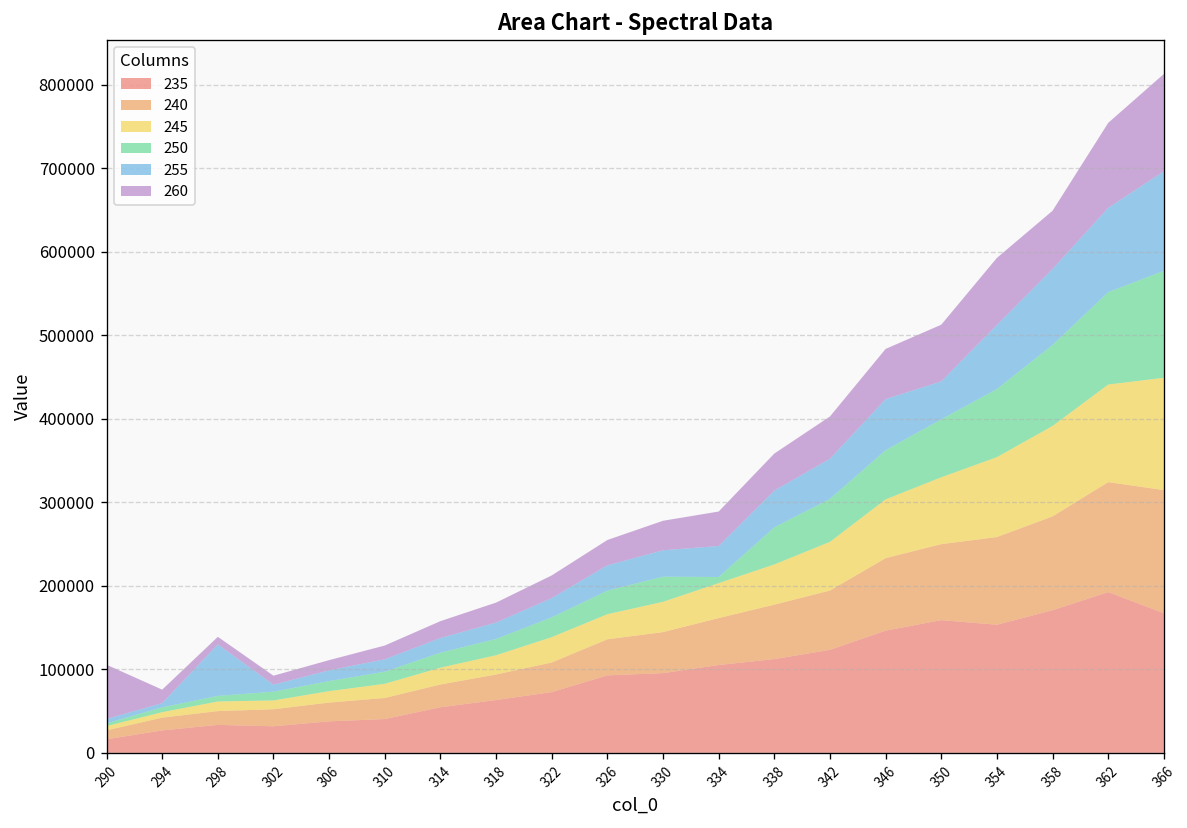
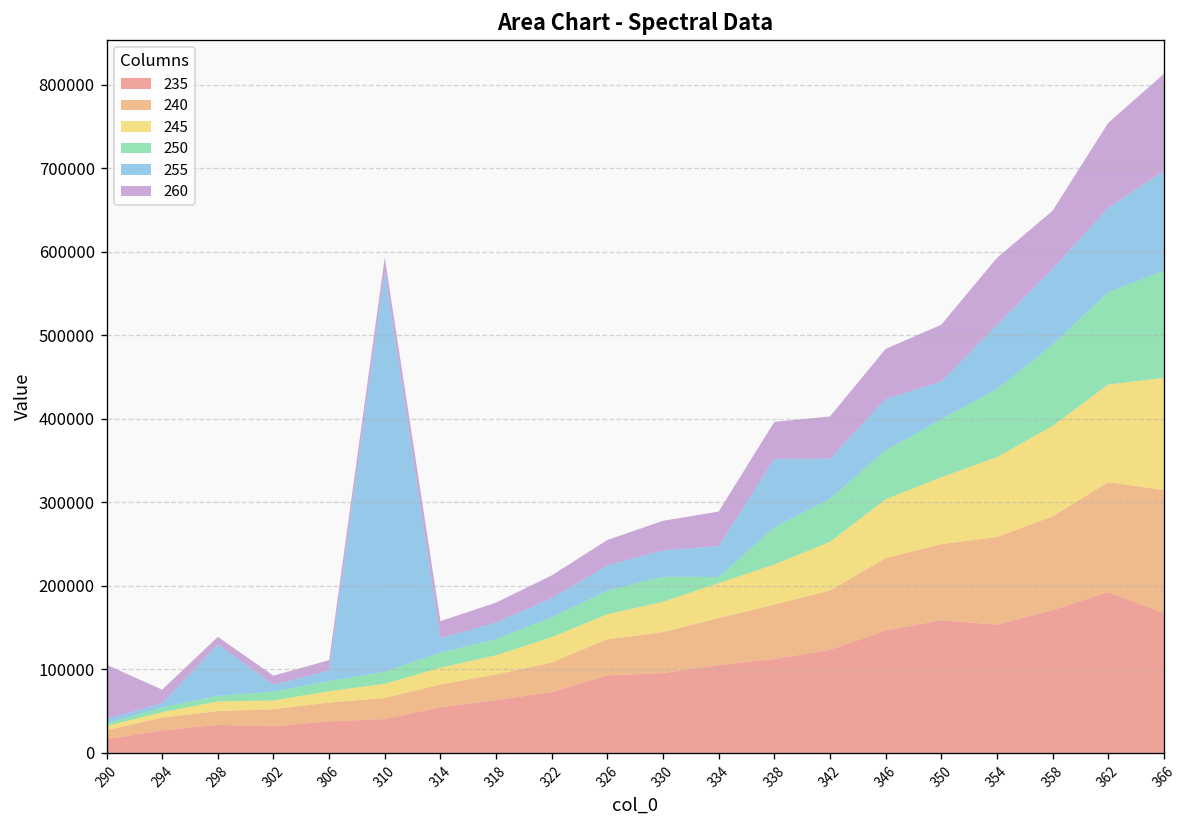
255, 310: 10000 -> 480000
255, 338: 40000 -> 80000
